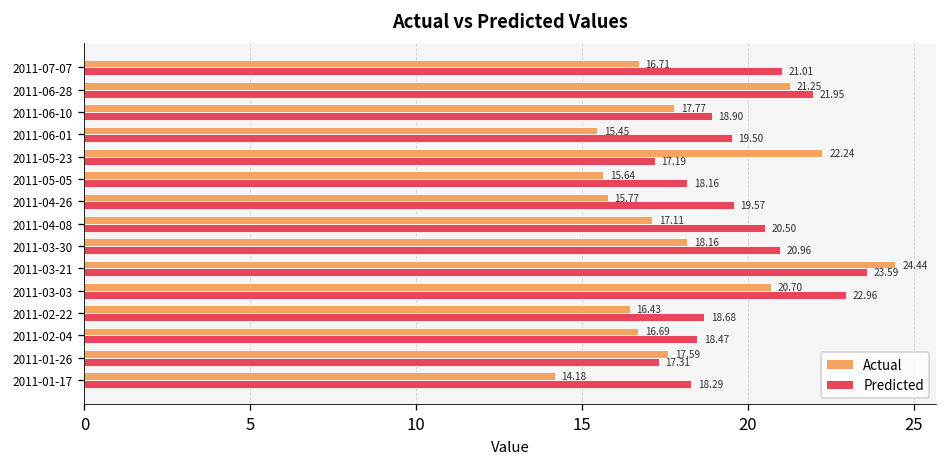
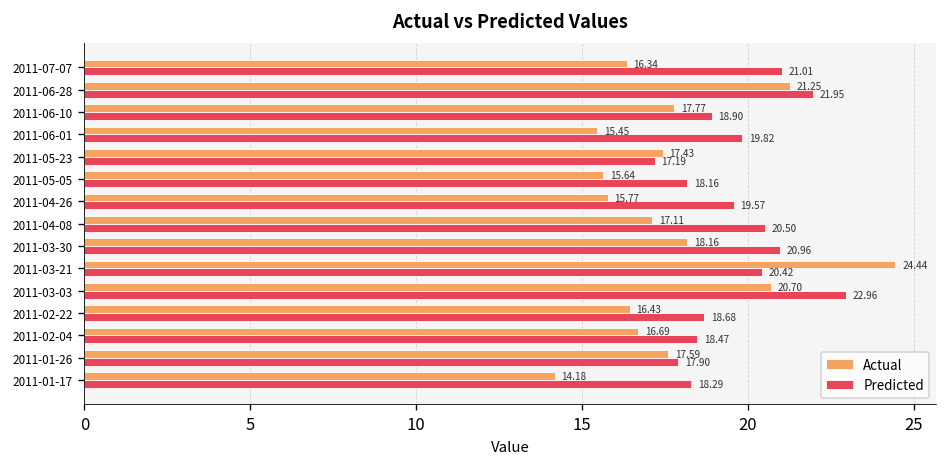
Actual, 2011-07-07: 16.71 -> 16.34
Predicted, 2011-06-01: 19.50 -> 19.82
Actual, 2011-05-23: 22.24 -> 17.43
Predicted, 2011-03-21: 23.59 -> 20.42
Predicted, 2011-01-26: 17.31 -> 17.90
